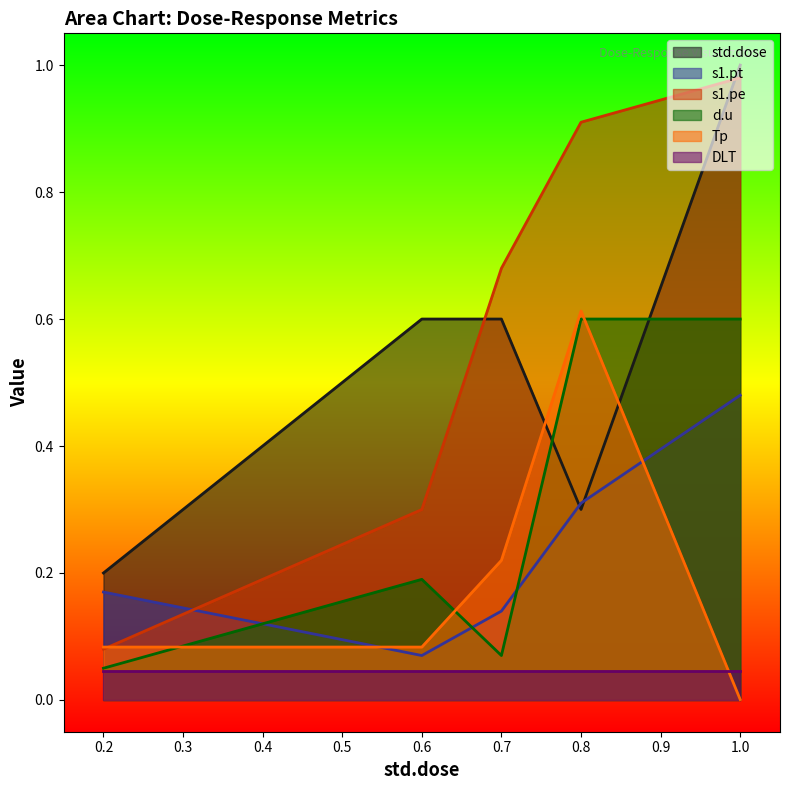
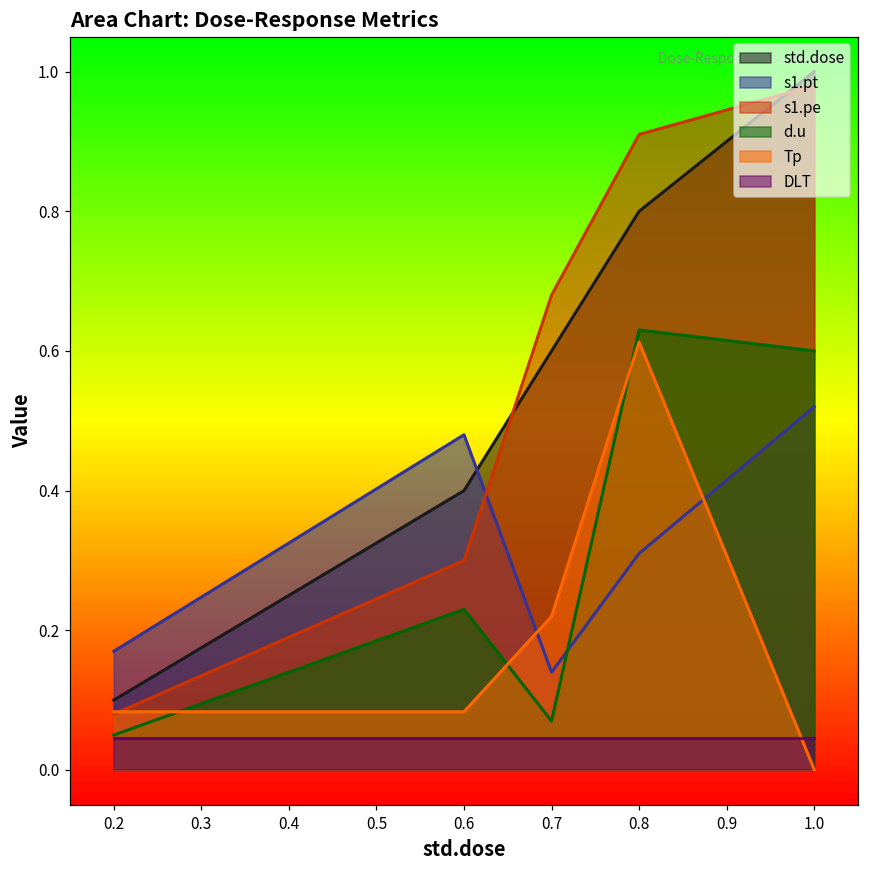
std.dose, 0.2: 0.2 -> 0.1
std.dose, 0.6: 0.6 -> 0.4
s1.pt, 0.6: 0.07 -> 0.48
d.u, 0.6: 0.19 -> 0.23
std.dose, 0.8: 0.3 -> 0.8
d.u, 0.8: 0.60 -> 0.63
s1.pt, 1.0: 0.48 -> 0.52
